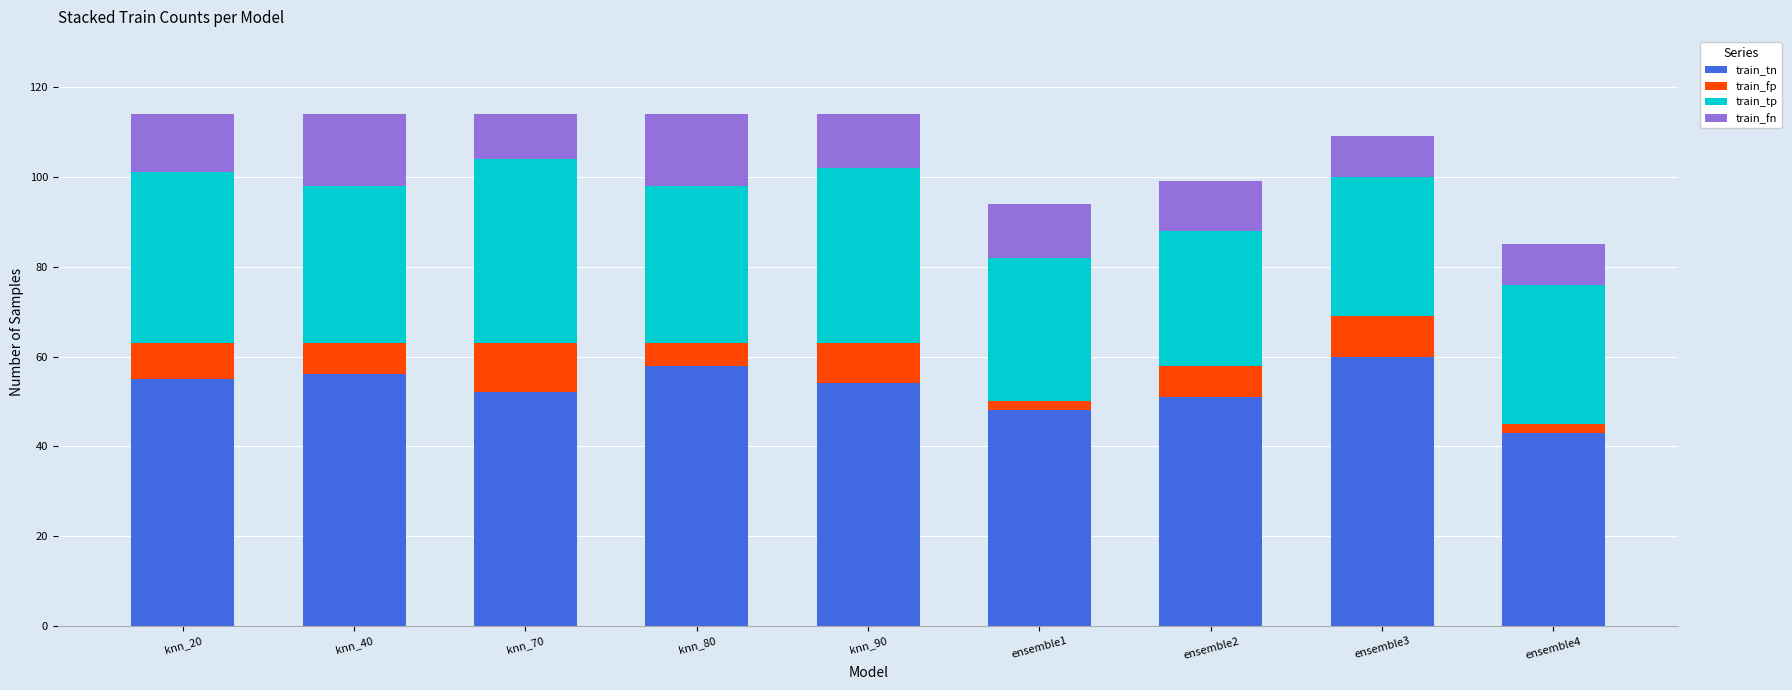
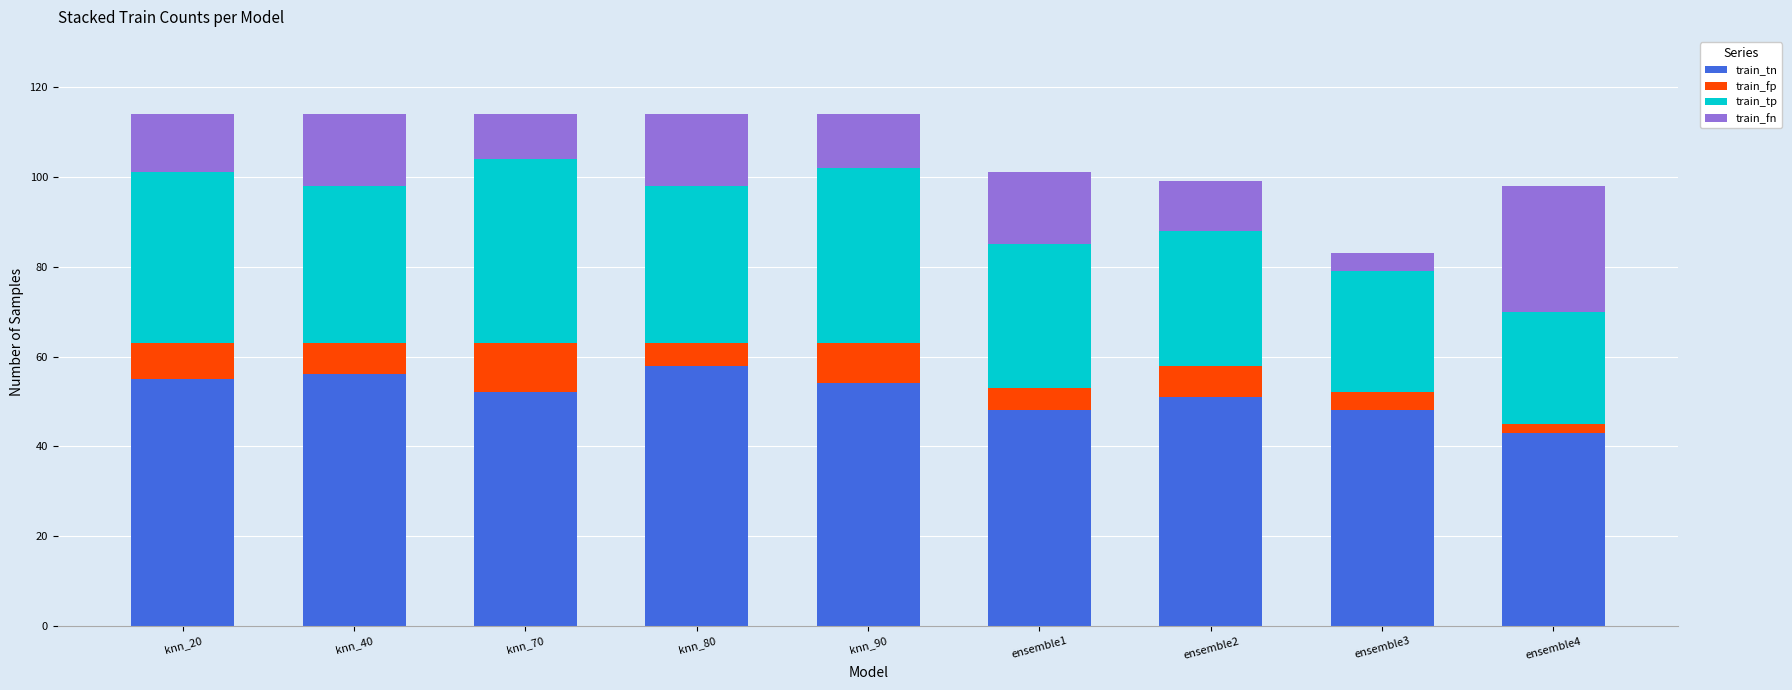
train_fp, ensemble1: 2 -> 5
train_fn, ensemble1: 12 -> 16
train_tn, ensemble3: 60 -> 48
train_fp, ensemble3: 9 -> 4
train_tp, ensemble3: 31 -> 27
train_fn, ensemble3: 9 -> 4
train_tp, ensemble4: 31 -> 25
train_fn, ensemble4: 9 -> 28
